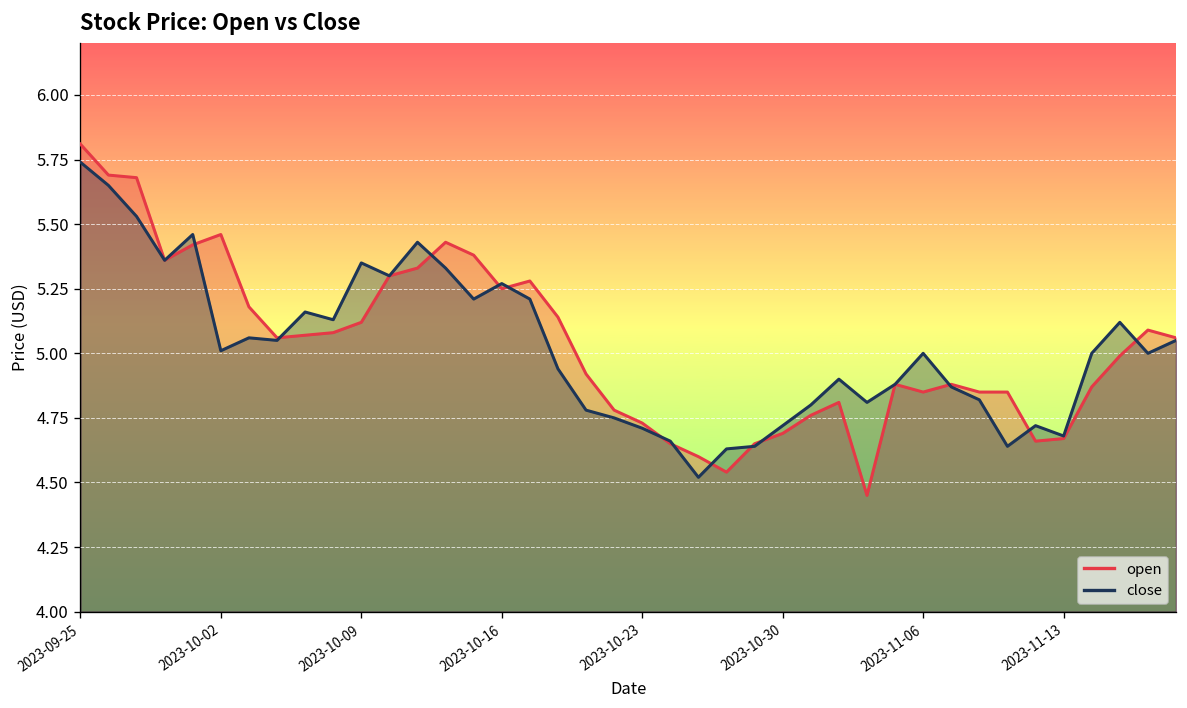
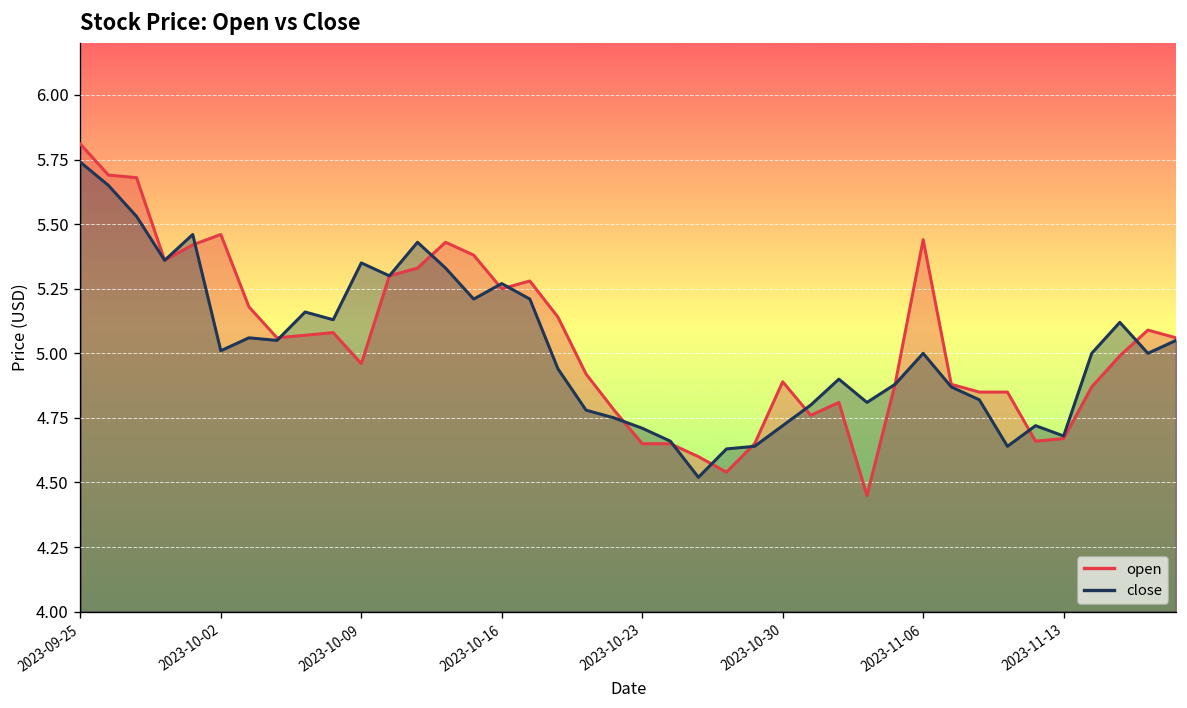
open, 2023-10-09: 5.12 -> 4.96
open, 2023-10-23: 4.73 -> 4.65
open, 2023-10-30: 4.69 -> 4.89
open, 2023-11-06: 4.85 -> 5.44
